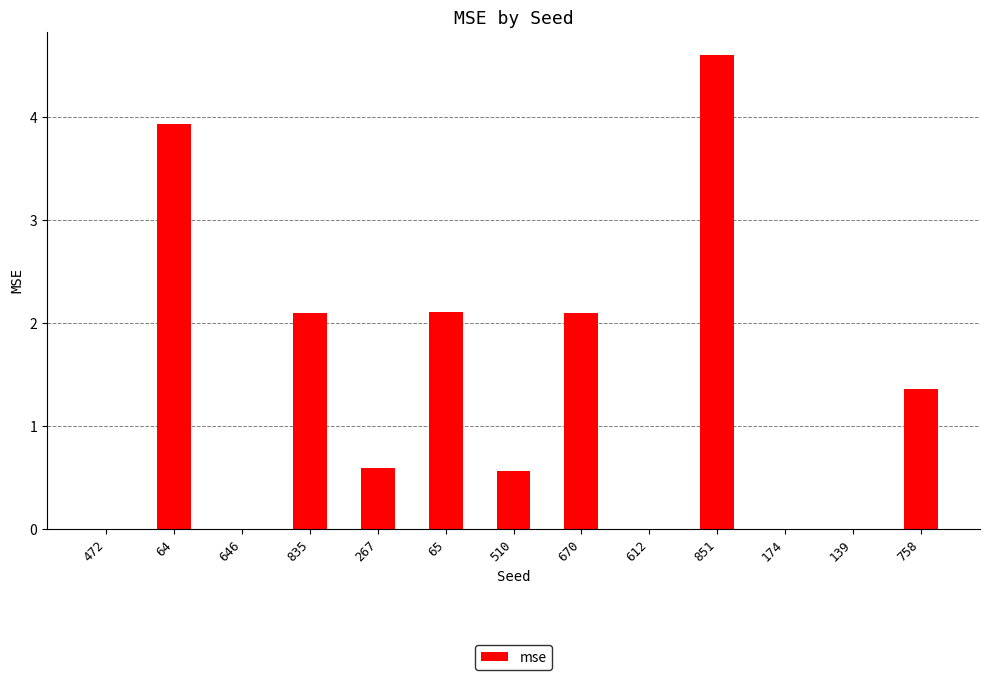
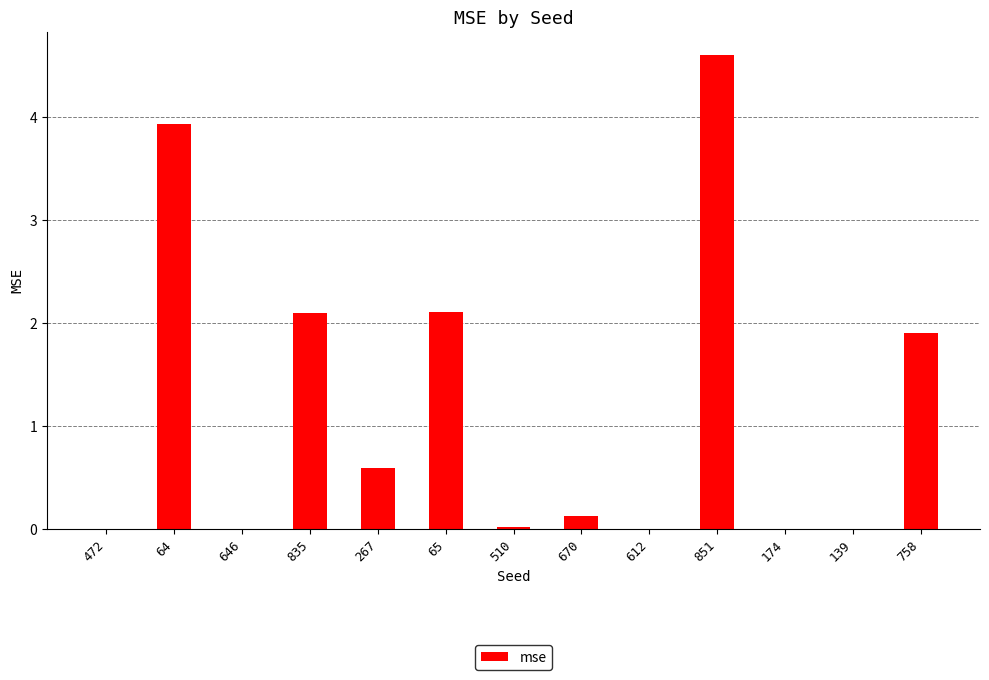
510: 0.56 -> 0.02
670: 2.09 -> 0.12
758: 1.36 -> 1.90
